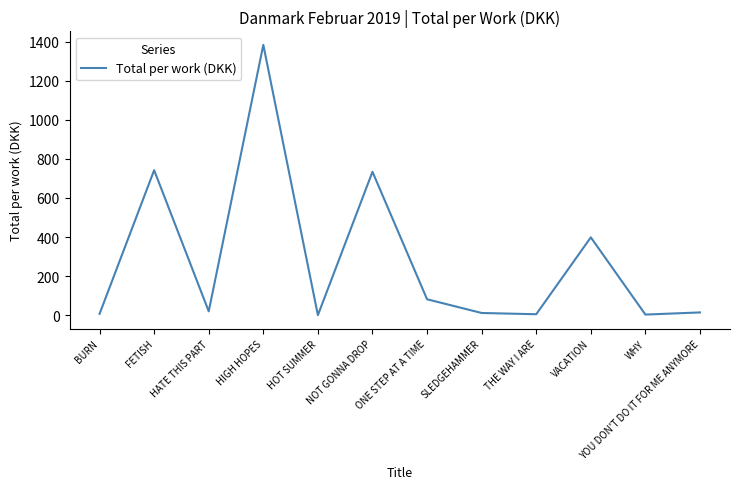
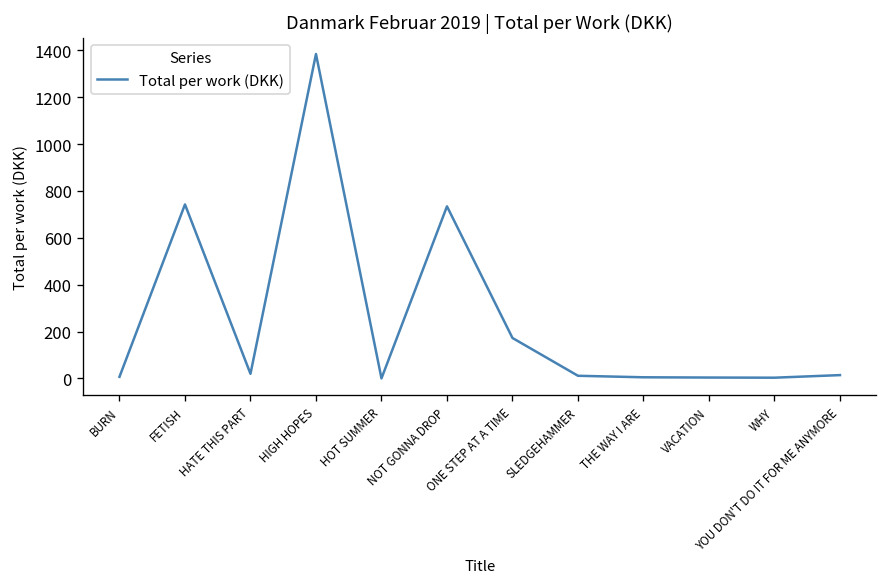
ONE STEP AT A TIME: 80 -> 170
VACATION: 400 -> 0
